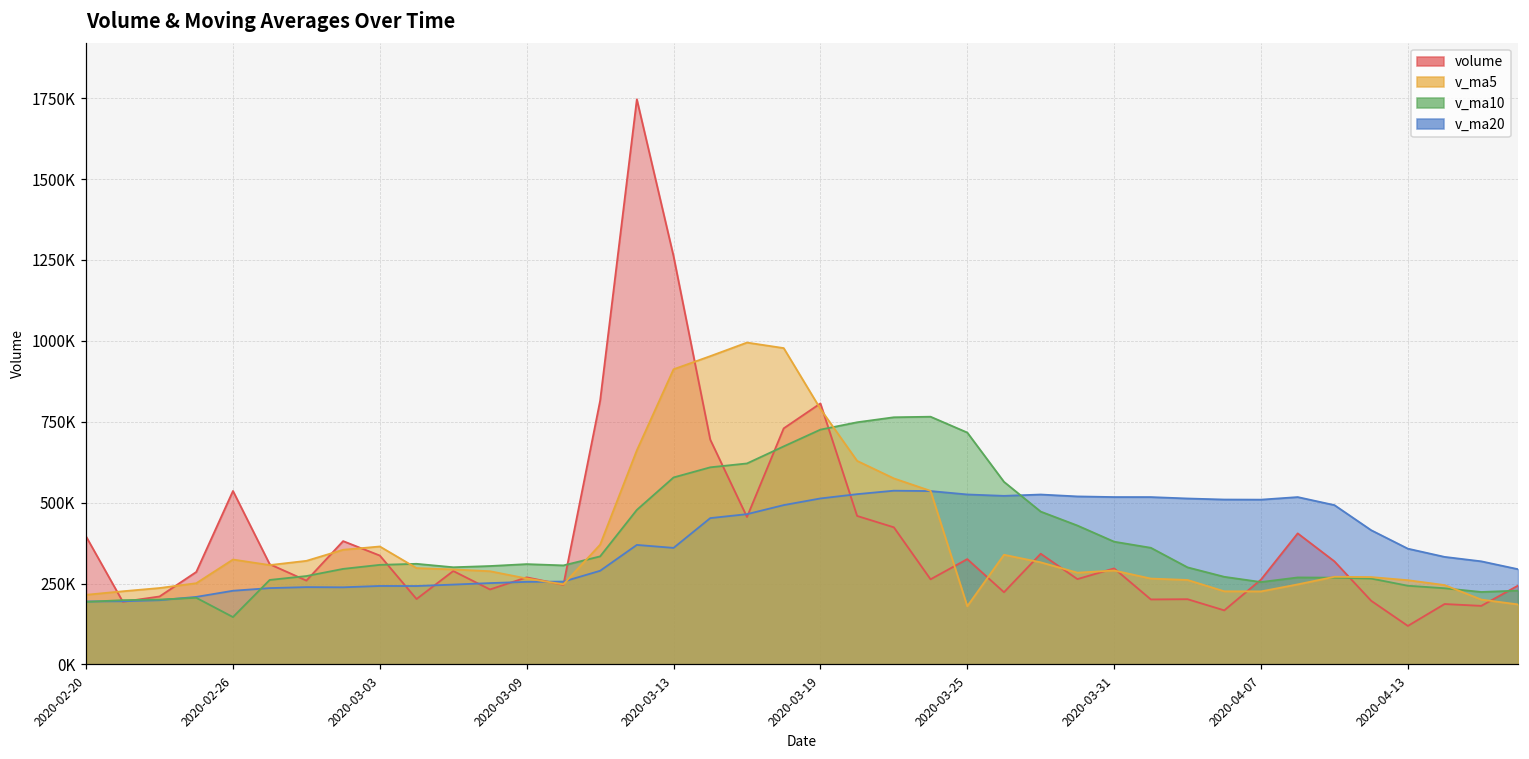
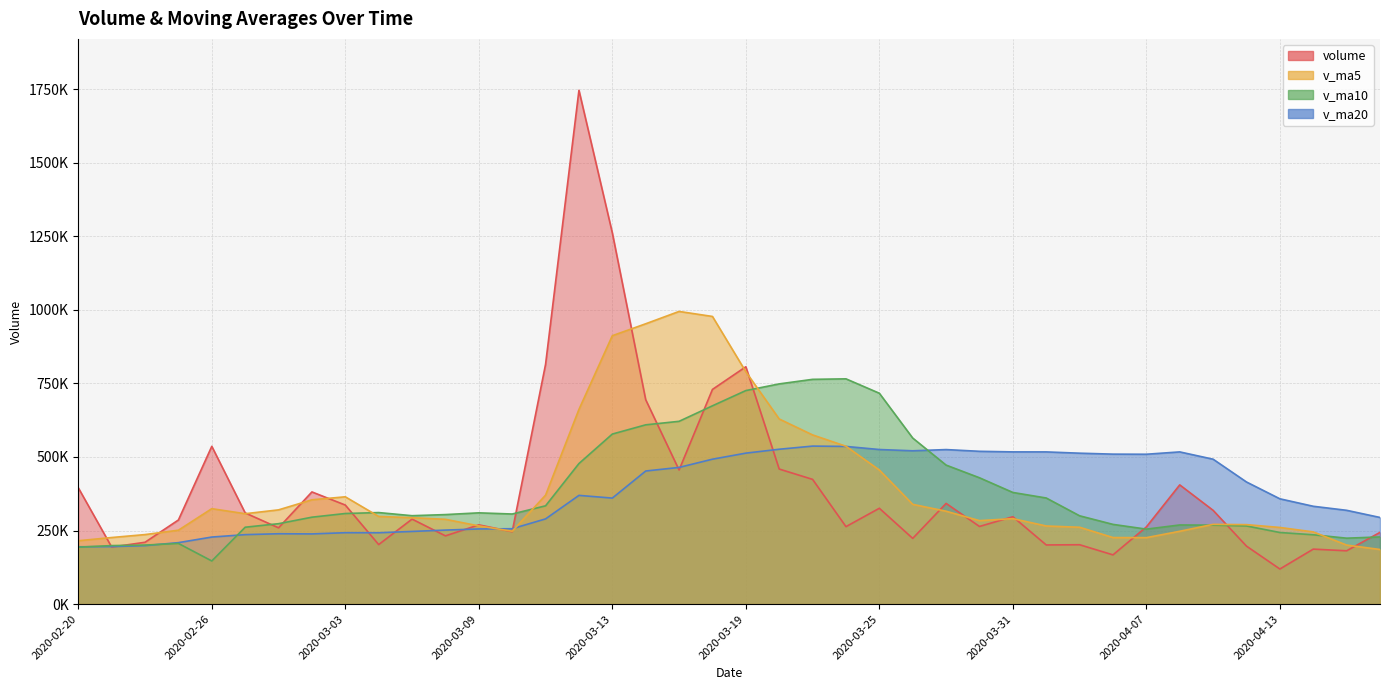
v_ma5, 2020-03-25: 180000 -> 460000
